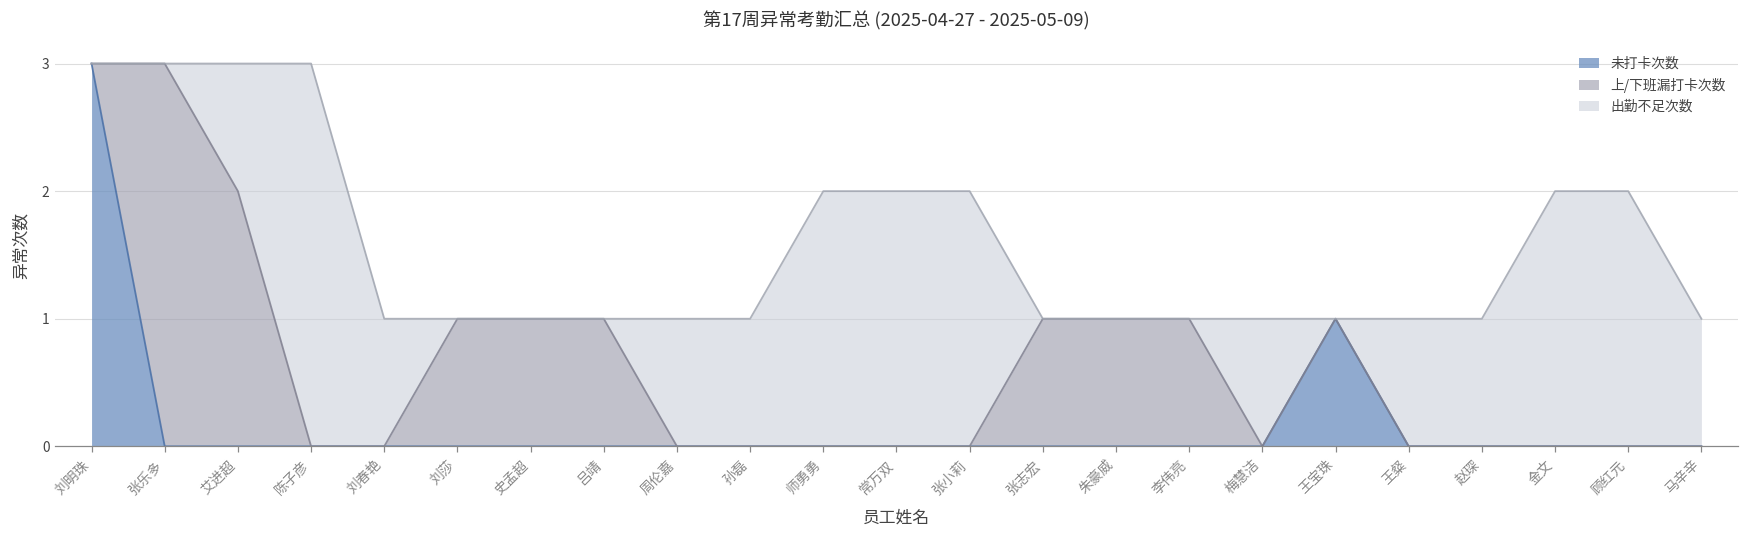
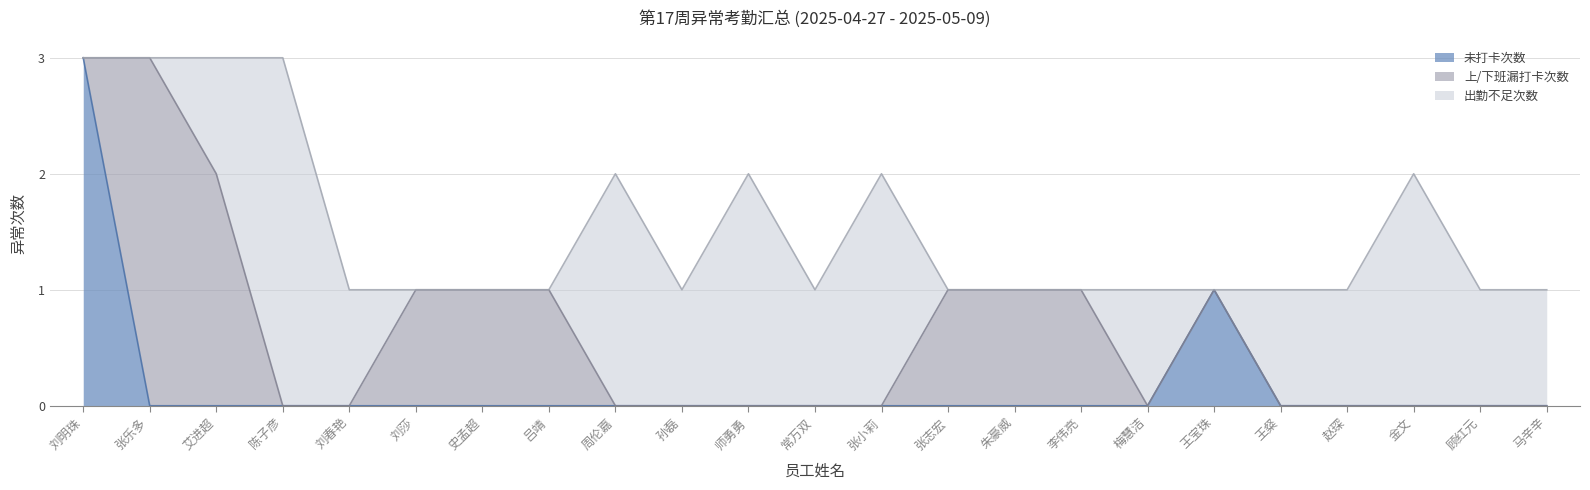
出勤不足次数, 周伦嘉: 1 -> 2
出勤不足次数, 常万双: 2 -> 1
出勤不足次数, 顾红元: 2 -> 1
